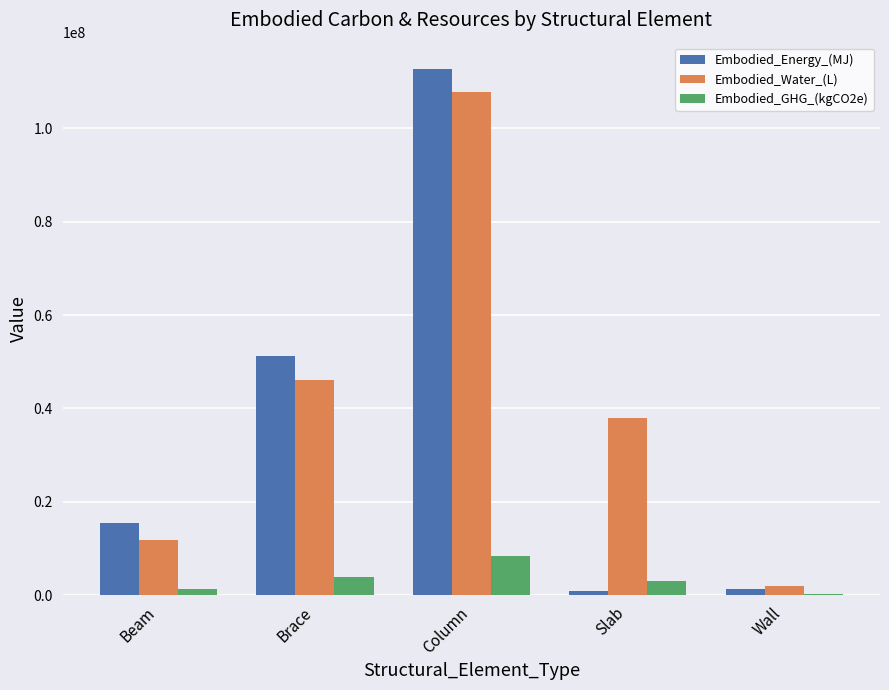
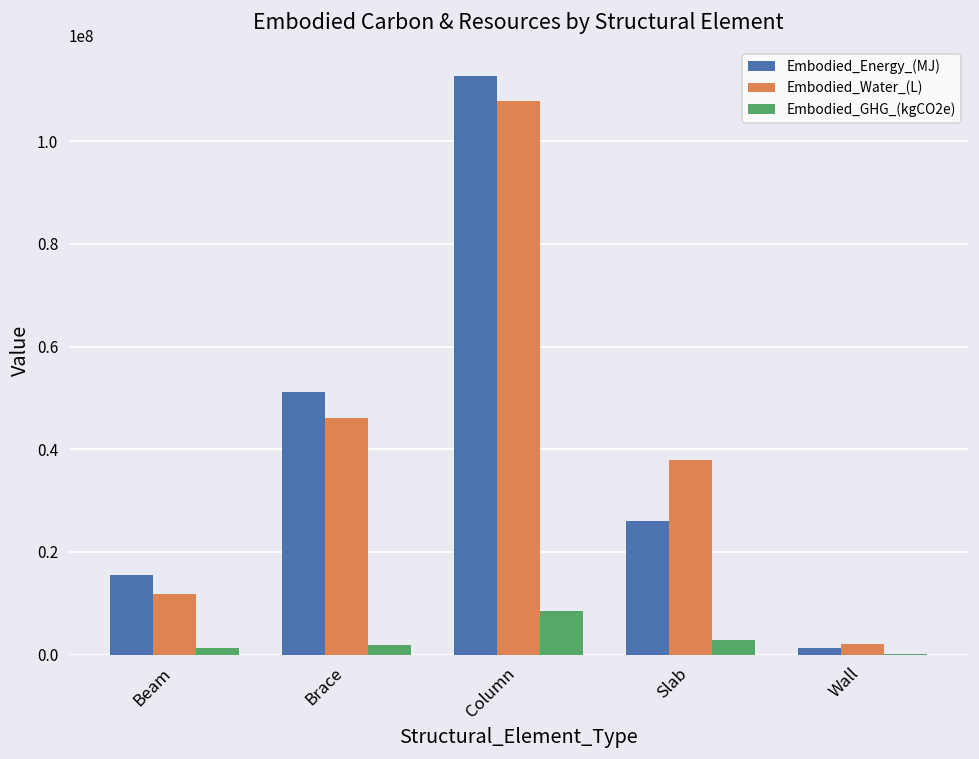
Embodied_GHG_(kgCO2e), Brace: 4000000 -> 2000000
Embodied_Energy_(MJ), Slab: 1000000 -> 26000000
